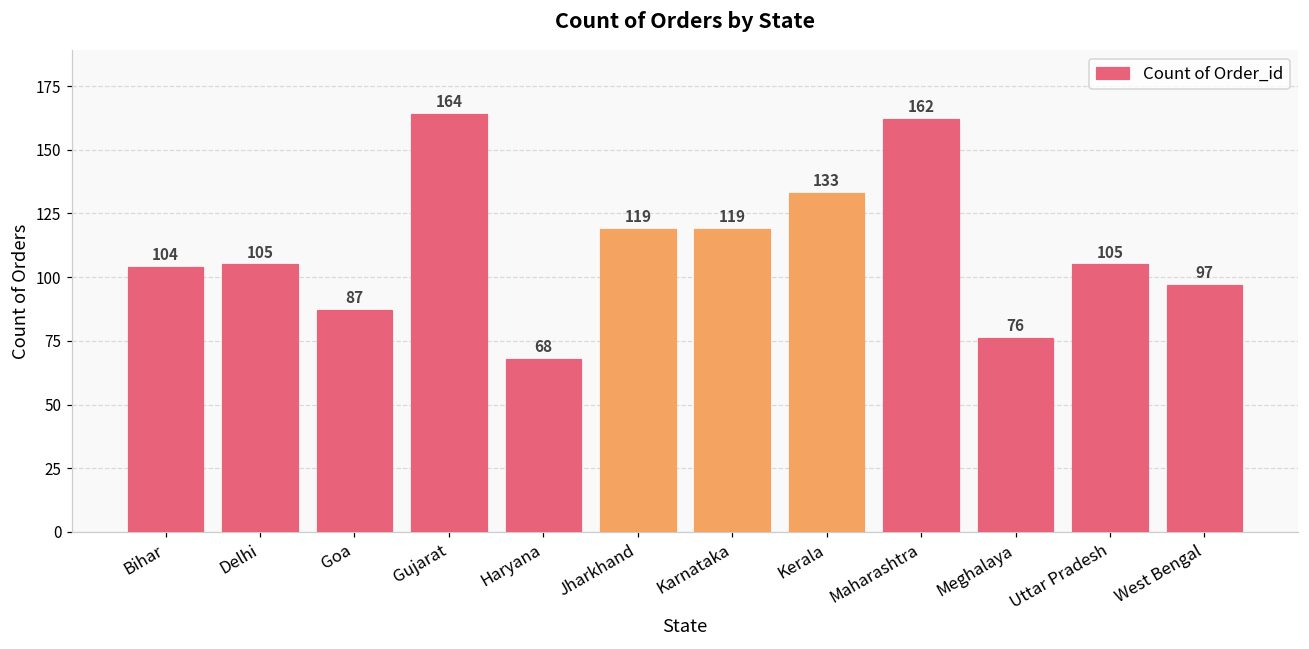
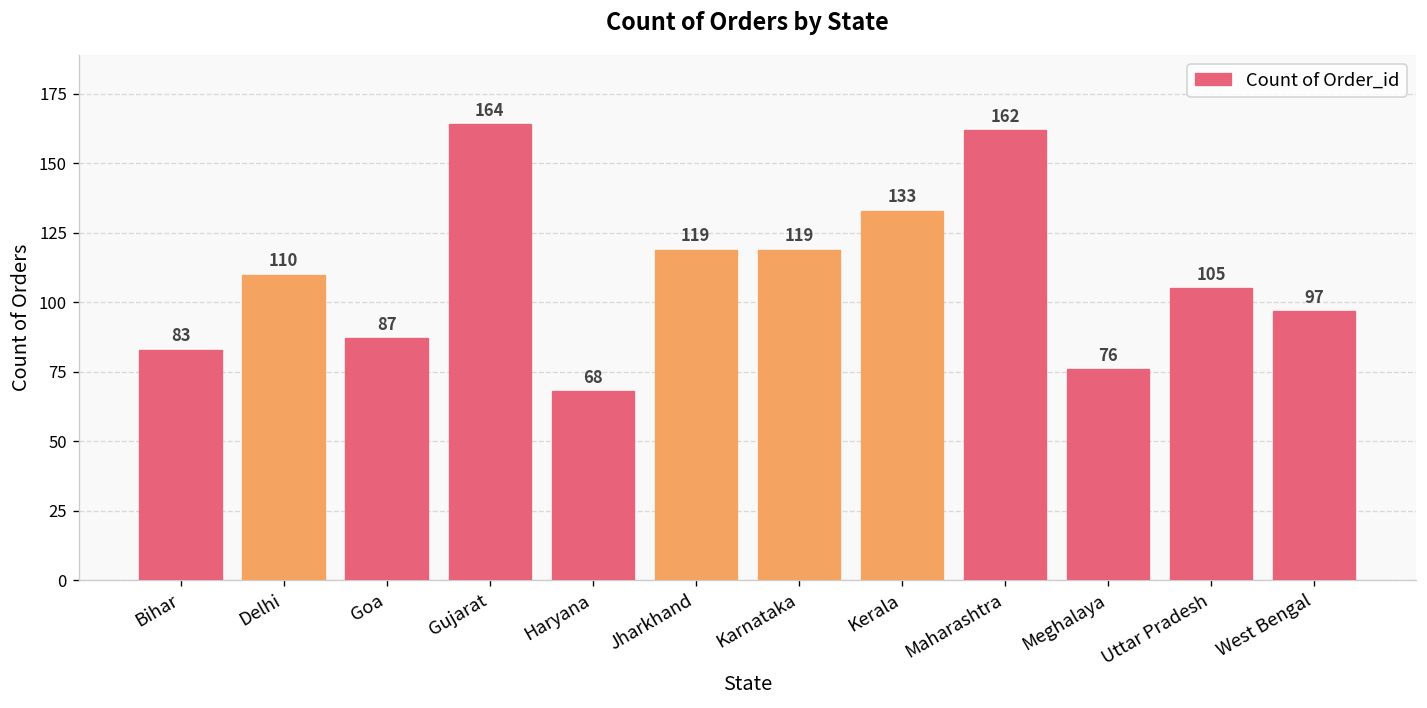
Bihar: 104 -> 83
Delhi: 105 -> 110
